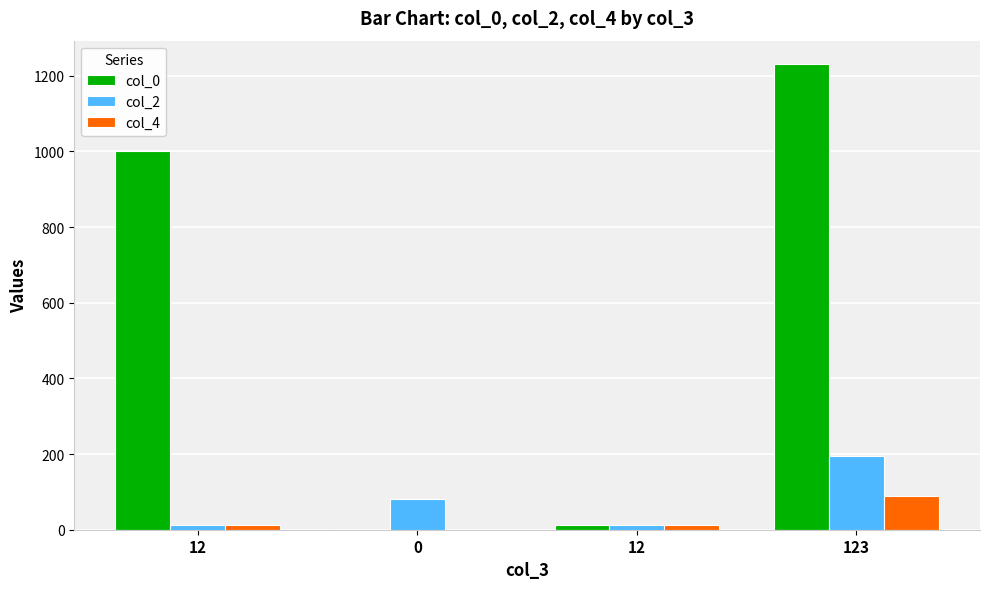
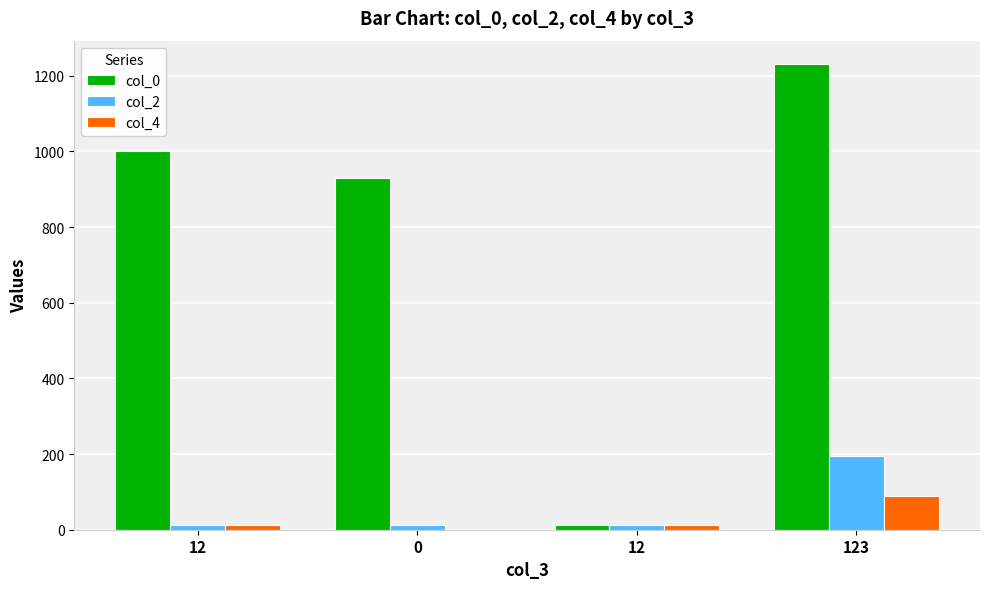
col_0, 0: 0 -> 930
col_2, 0: 80 -> 10
